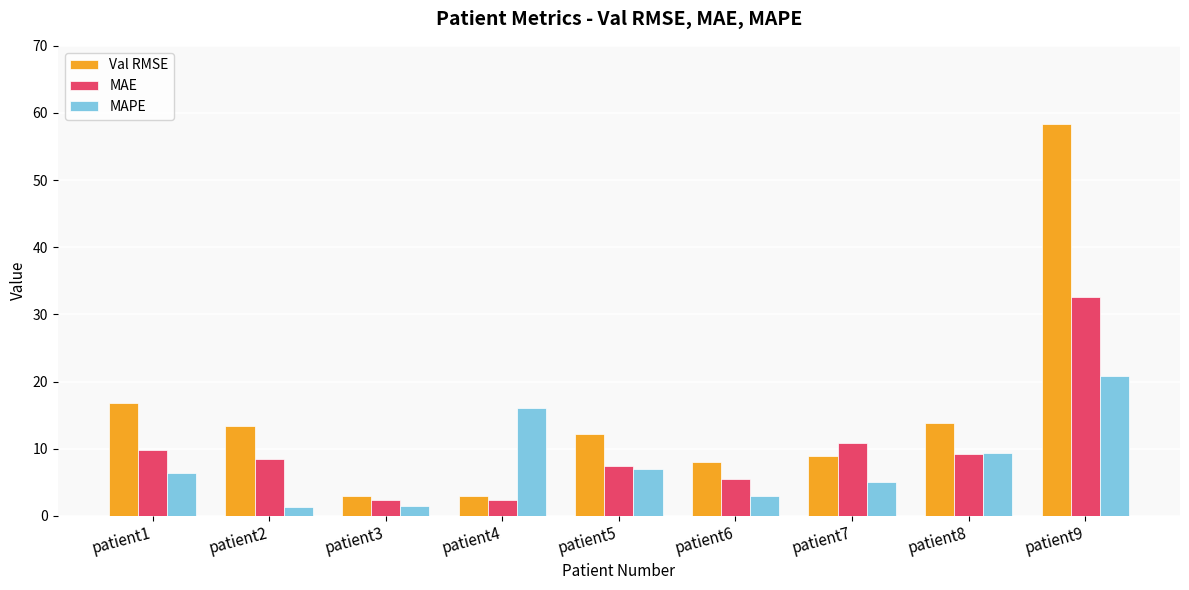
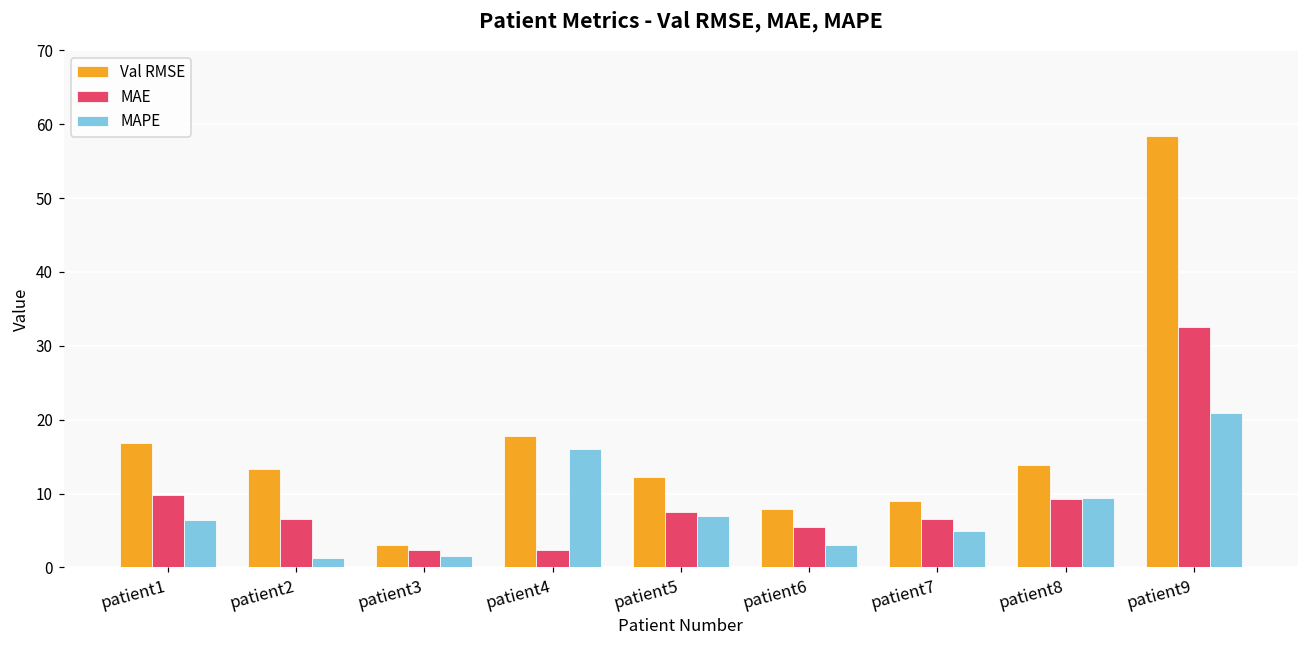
MAE, patient2: 8 -> 7
Val RMSE, patient4: 3 -> 18
MAE, patient7: 11 -> 7
